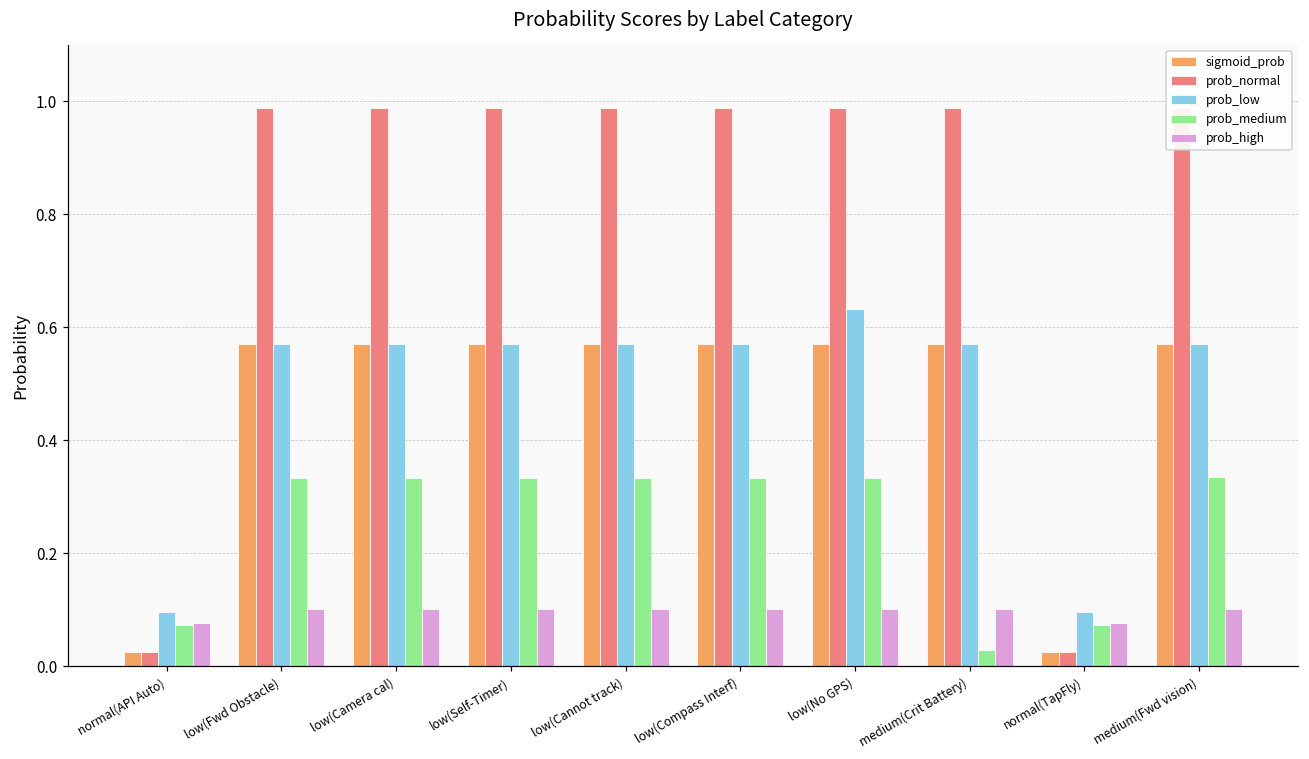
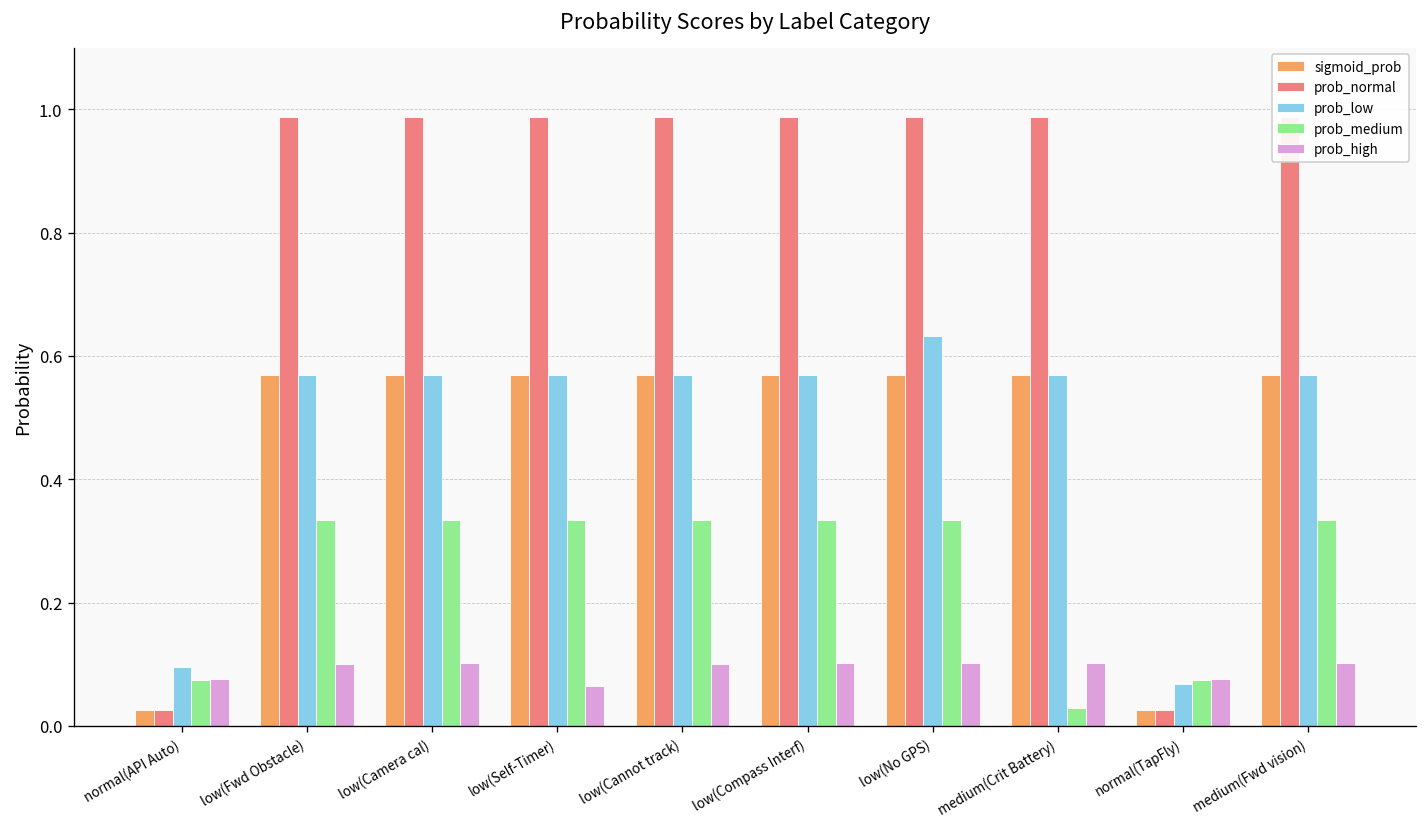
prob_high, low(Self-Timer): 0.10 -> 0.06
prob_low, normal(TapFly): 0.10 -> 0.07
